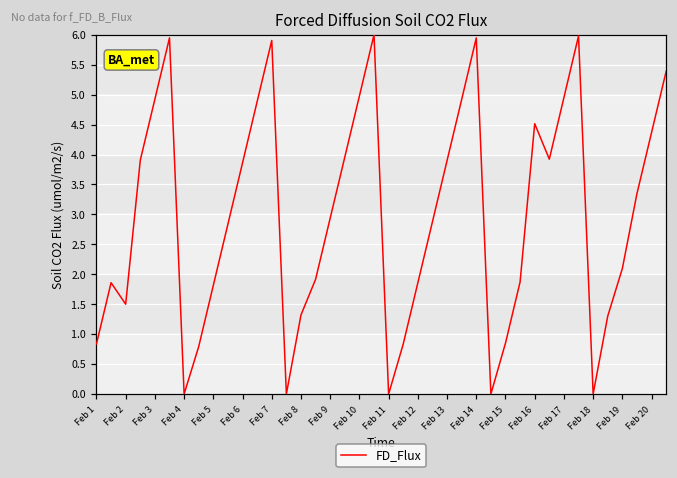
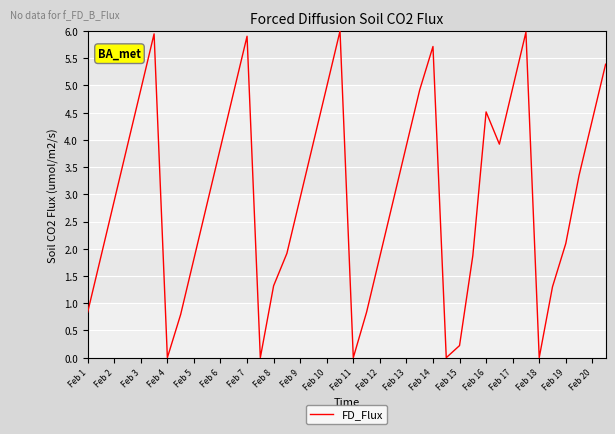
Feb 2: 1.5 -> 2.9
Feb 14: 5.9 -> 5.7
Feb 15: 0.9 -> 0.2
